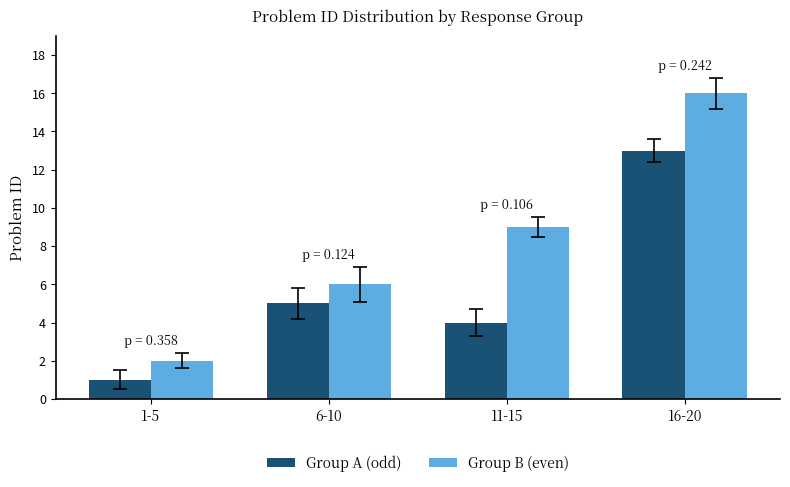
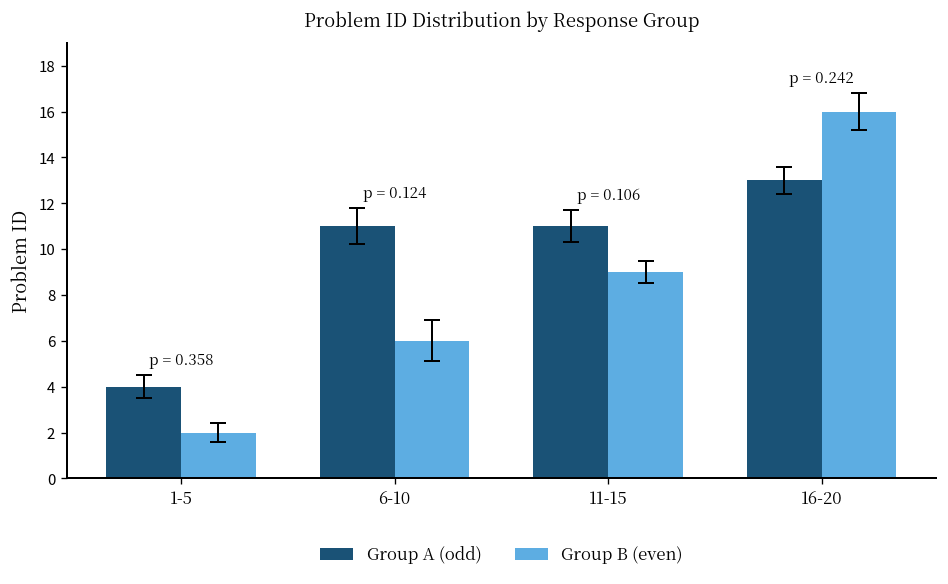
Group A (odd), 1-5: 1 -> 4
Group A (odd), 6-10: 5 -> 11
Group A (odd), 11-15: 4 -> 11
